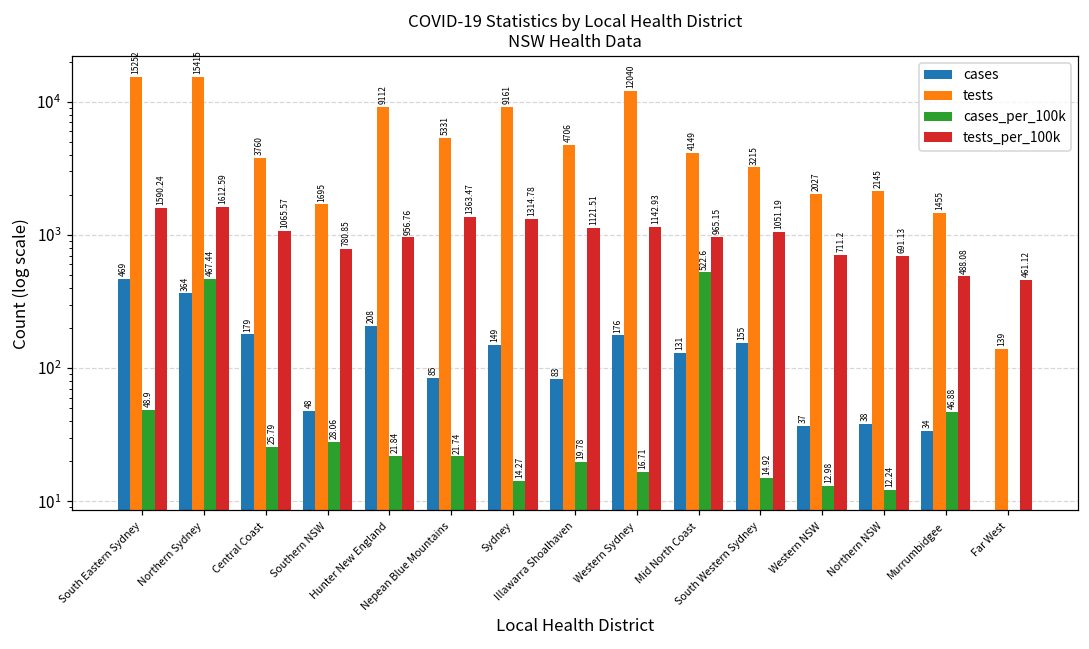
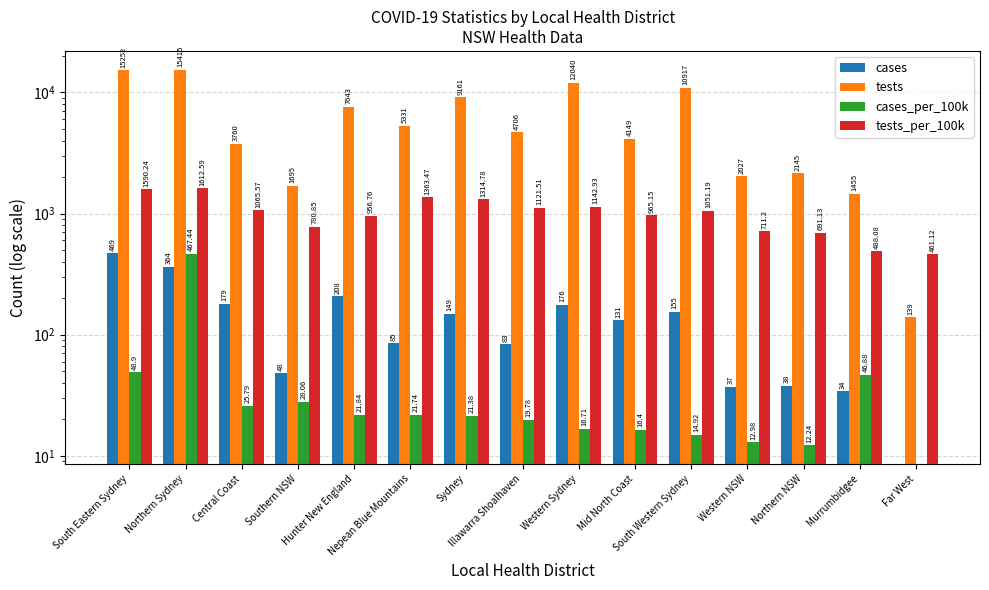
tests, Hunter New England: 9112 -> 7643
cases_per_100k, Sydney: 14.27 -> 21.38
cases_per_100k, Mid North Coast: 522.6 -> 16.4
tests, South Western Sydney: 3215 -> 10917
